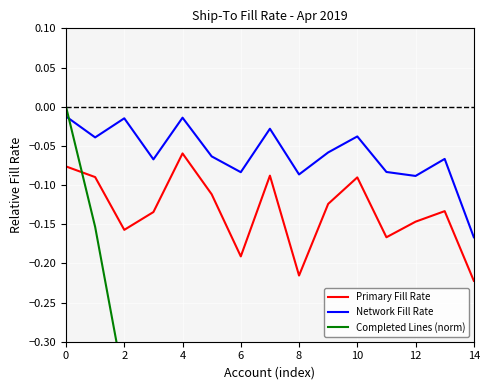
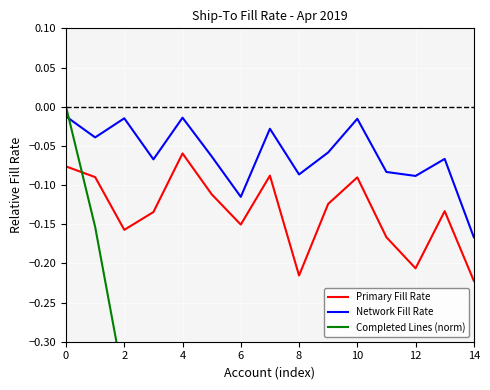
Primary Fill Rate, 6: -0.19 -> -0.15
Network Fill Rate, 6: -0.08 -> -0.12
Network Fill Rate, 10: -0.04 -> -0.02
Primary Fill Rate, 12: -0.15 -> -0.21
